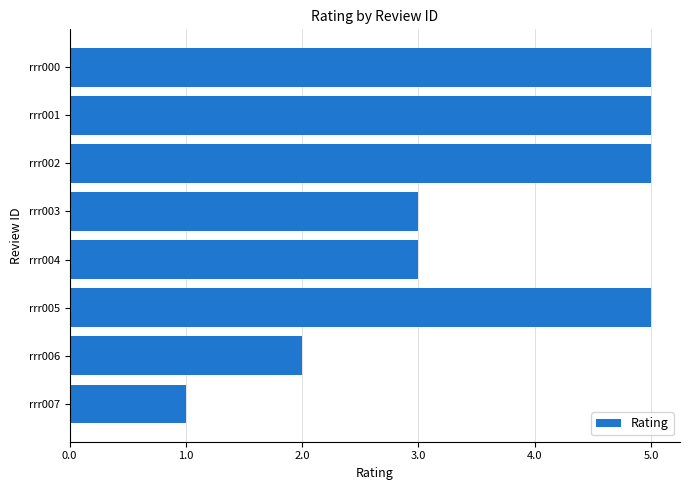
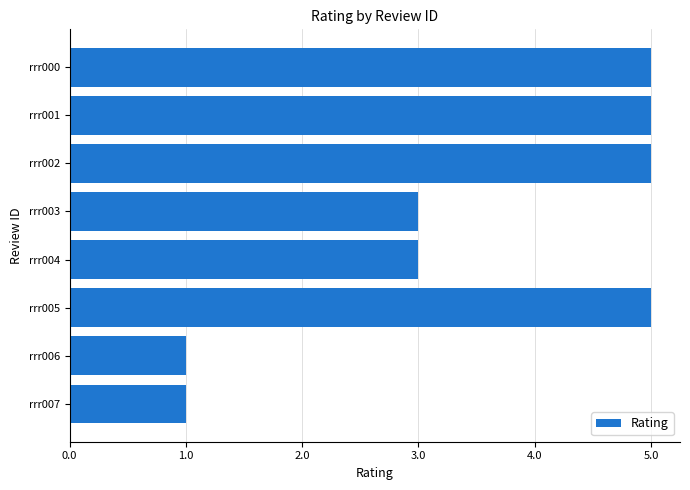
rrr006: 2 -> 1
